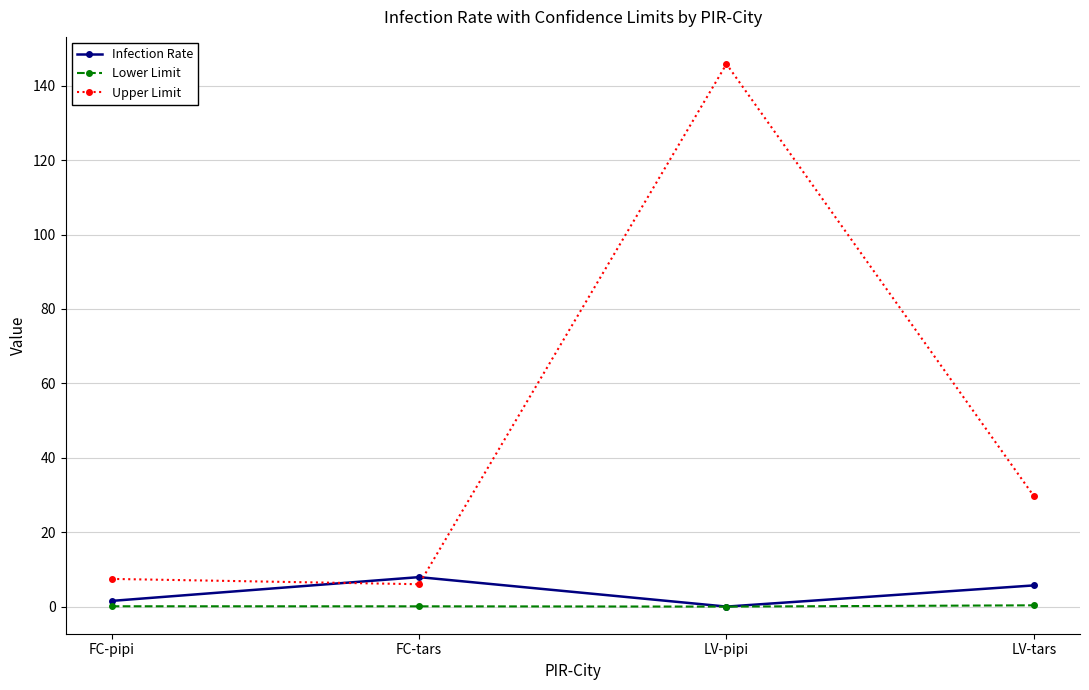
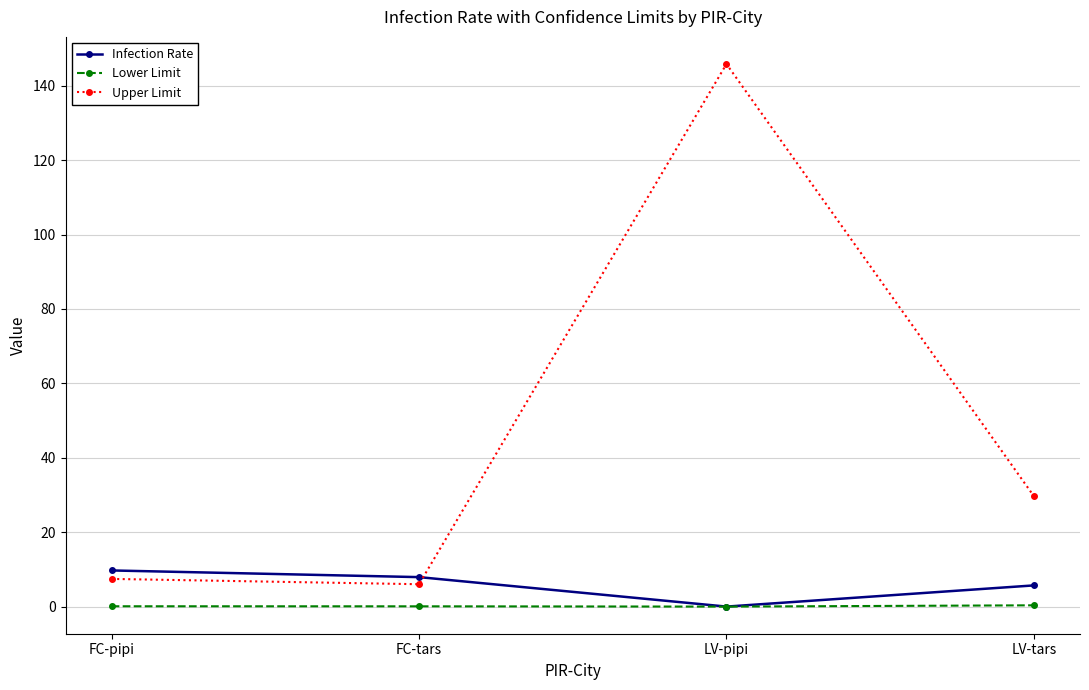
Infection Rate, FC-pipi: 2 -> 10
